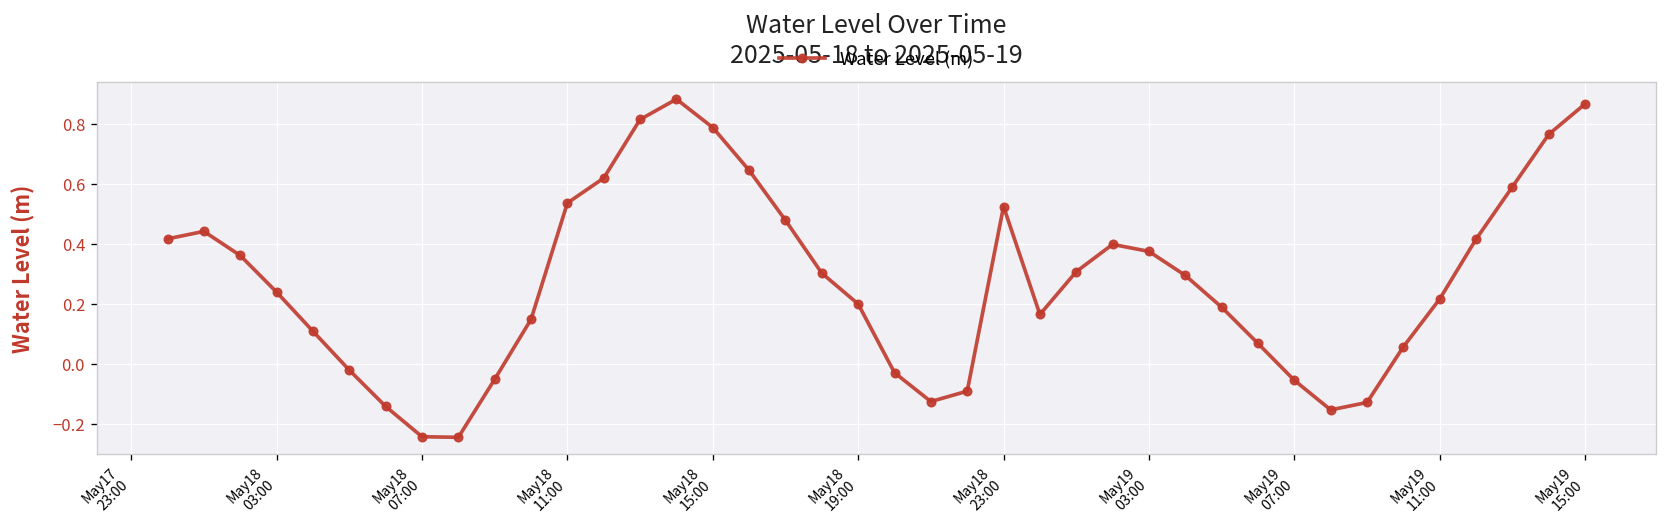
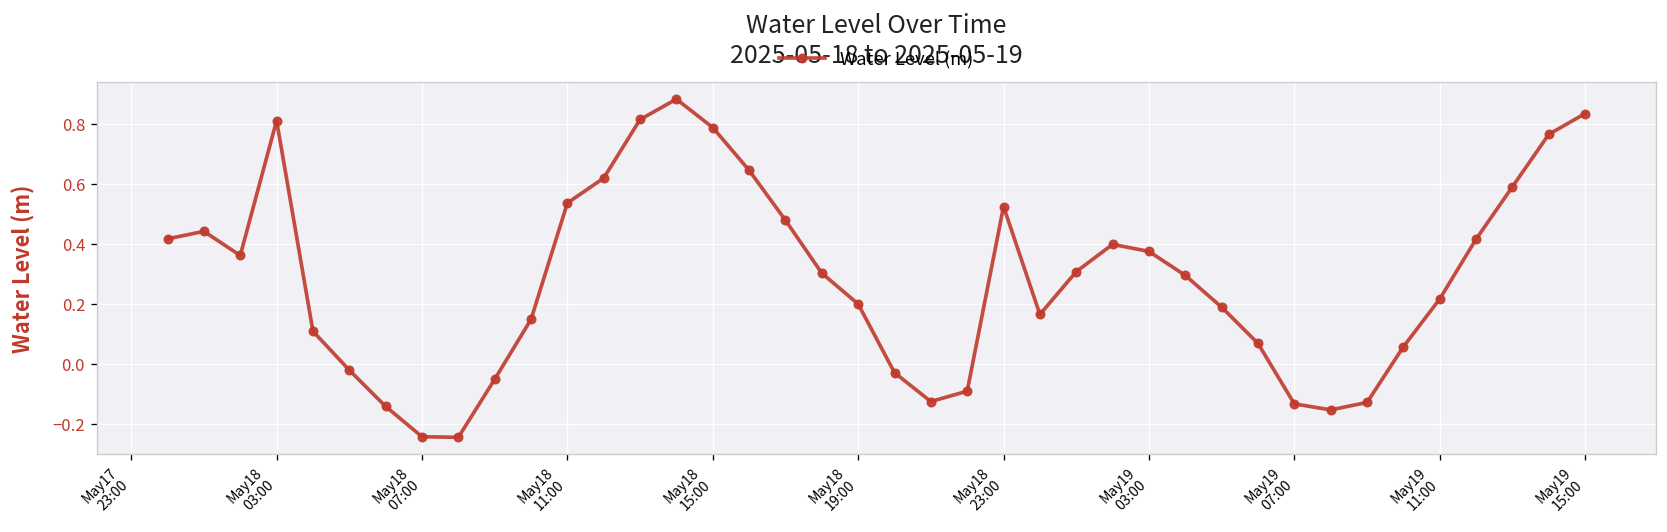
May18 03:00: 0.24 -> 0.81
May19 07:00: -0.05 -> -0.13
May19 15:00: 0.87 -> 0.83
